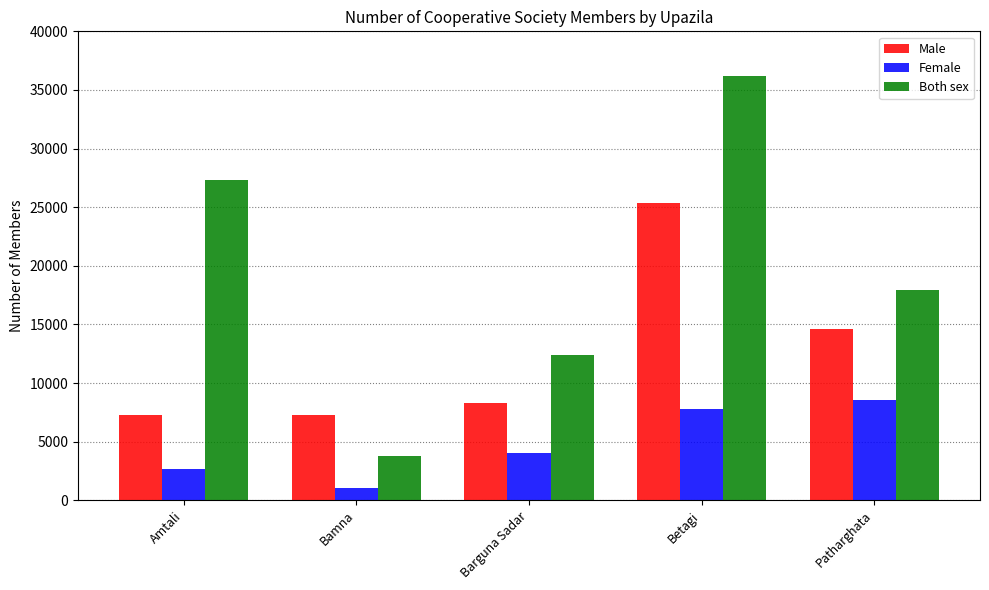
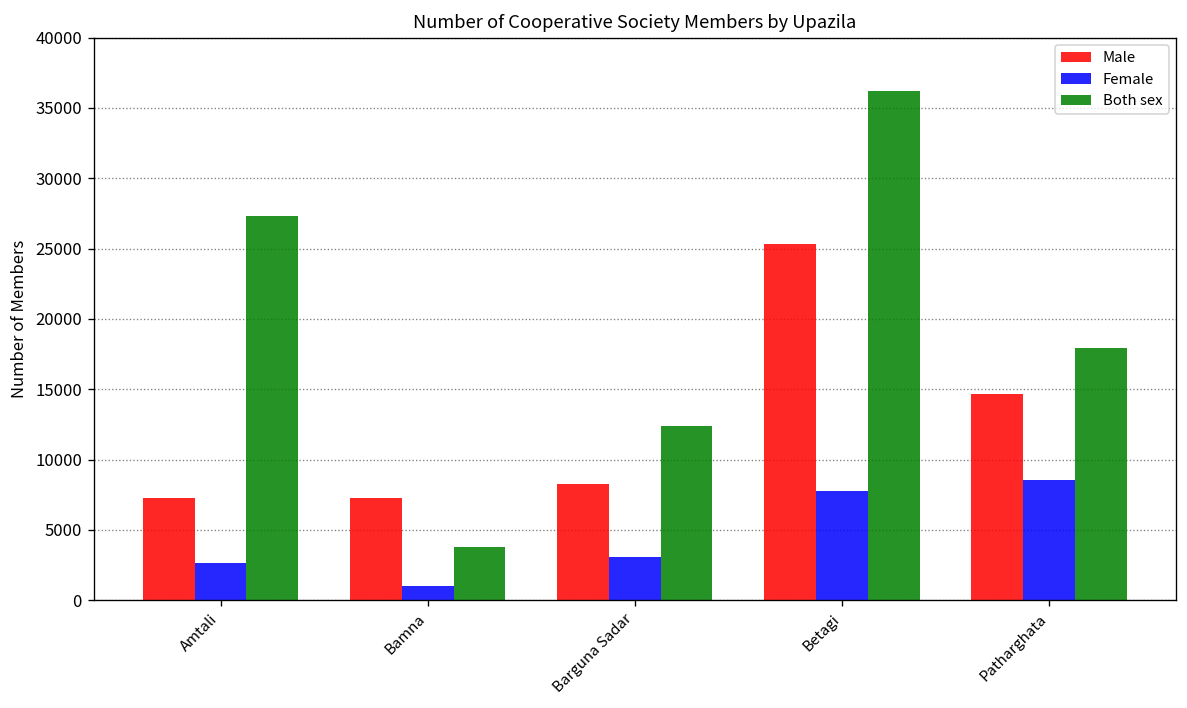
Female, Barguna Sadar: 4100 -> 3100
